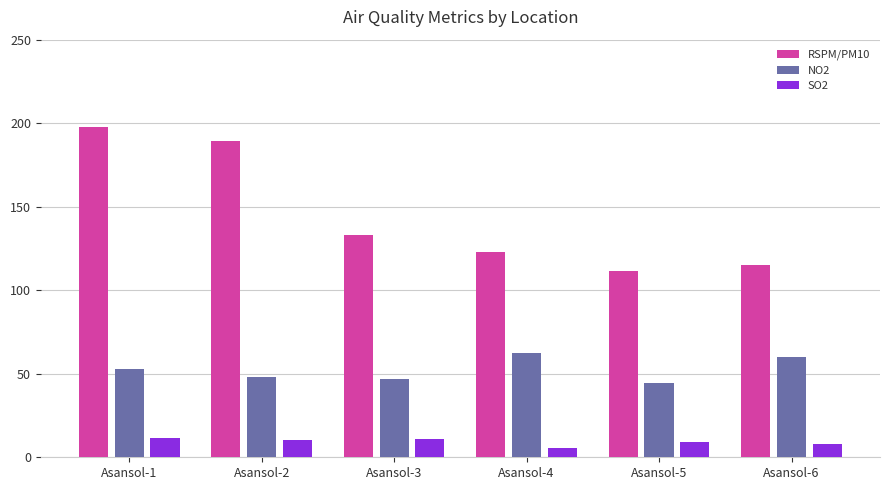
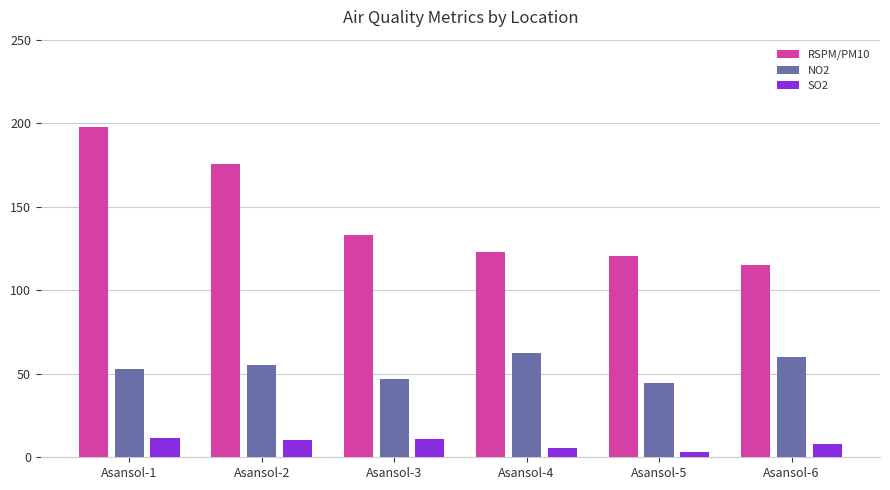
RSPM/PM10, Asansol-2: 189 -> 176
NO2, Asansol-2: 48 -> 55
RSPM/PM10, Asansol-5: 111 -> 120
SO2, Asansol-5: 9 -> 3
